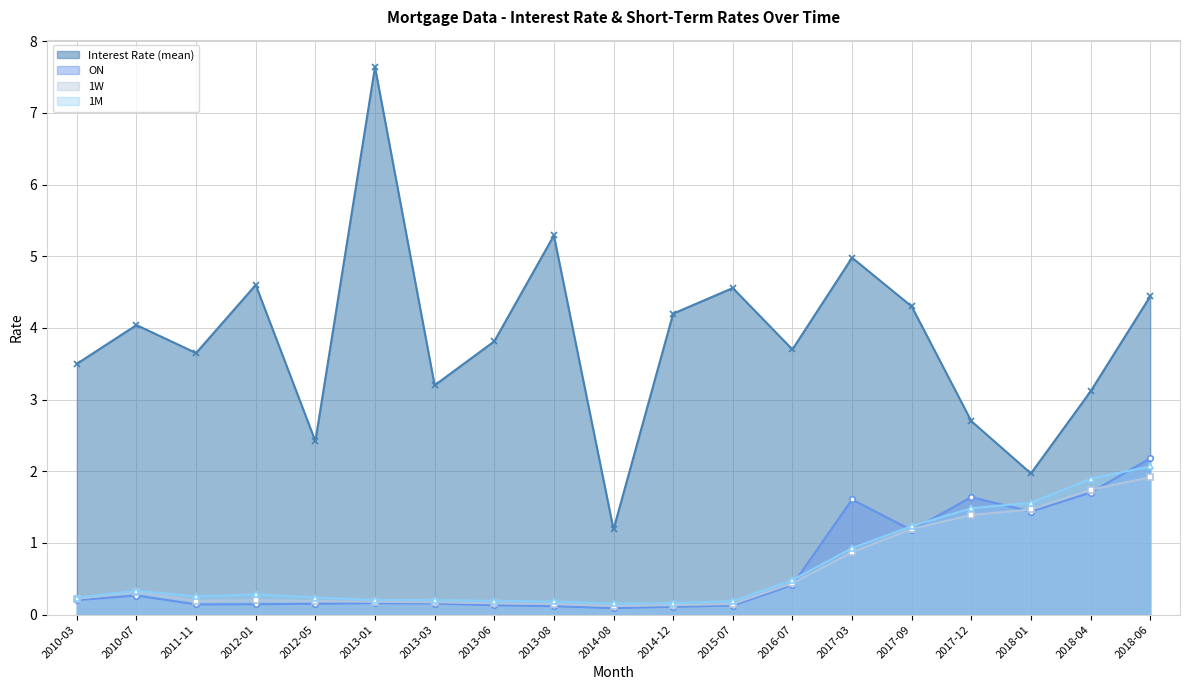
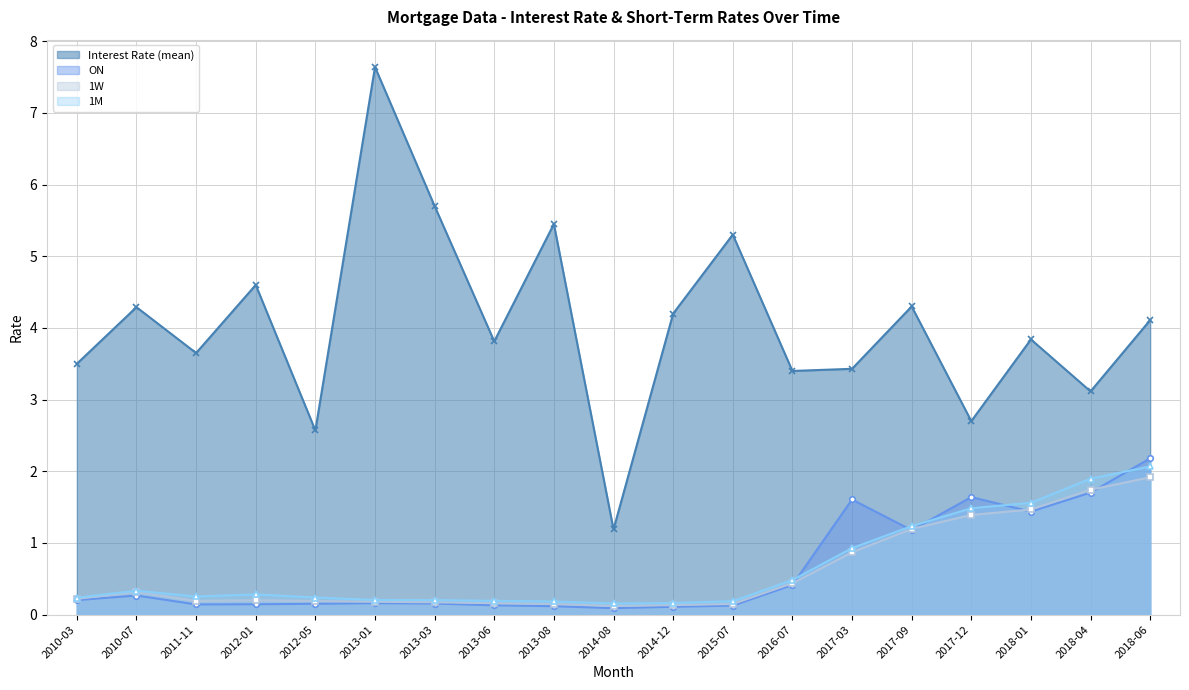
Interest Rate (mean), 2010-07: 4.0 -> 4.3
Interest Rate (mean), 2012-05: 2.4 -> 2.6
Interest Rate (mean), 2013-03: 3.2 -> 5.7
Interest Rate (mean), 2013-08: 5.3 -> 5.5
Interest Rate (mean), 2015-07: 4.6 -> 5.3
Interest Rate (mean), 2016-07: 3.7 -> 3.4
Interest Rate (mean), 2017-03: 5.0 -> 3.4
Interest Rate (mean), 2018-01: 2.0 -> 3.8
Interest Rate (mean), 2018-06: 4.4 -> 4.1
